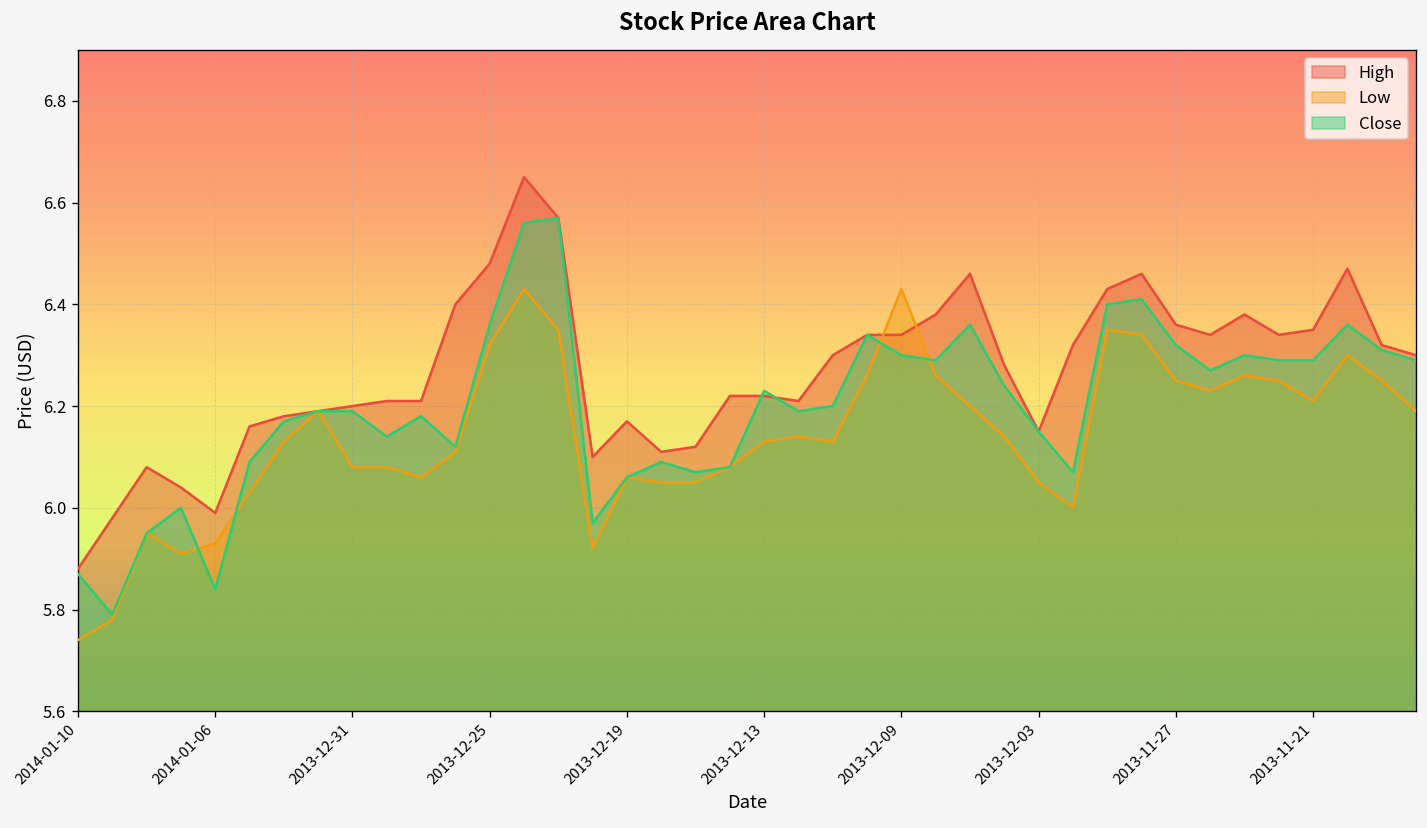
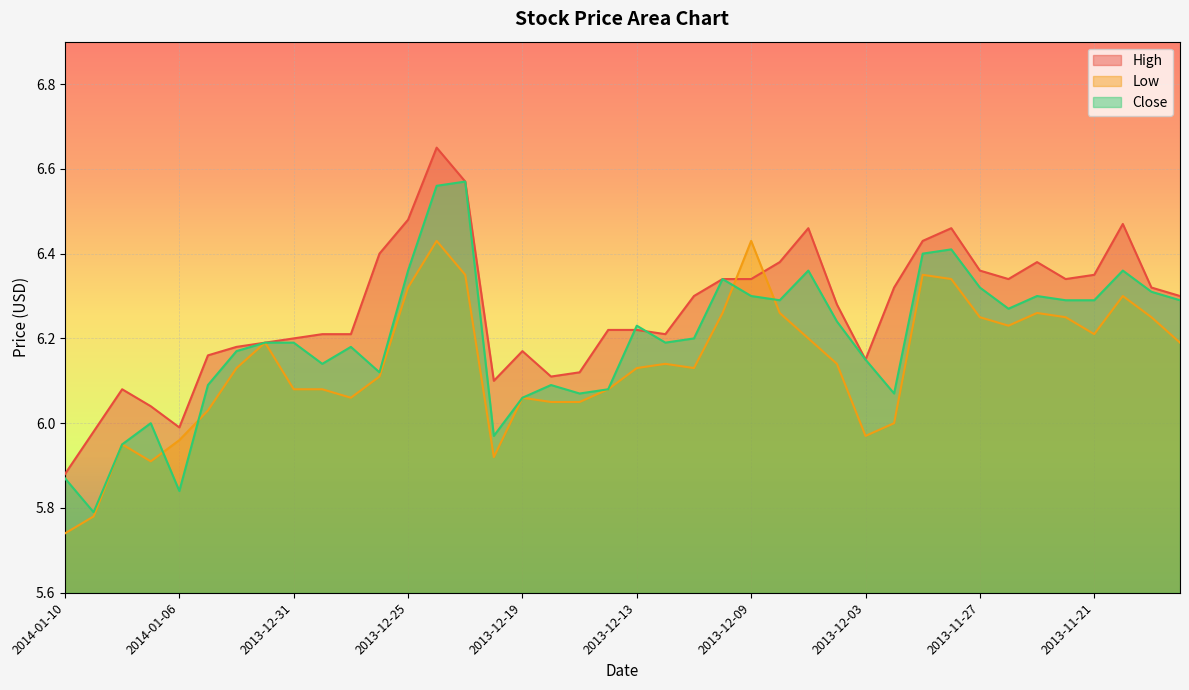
Low, 2014-01-06: 5.93 -> 5.96
Low, 2013-12-03: 6.05 -> 5.97
